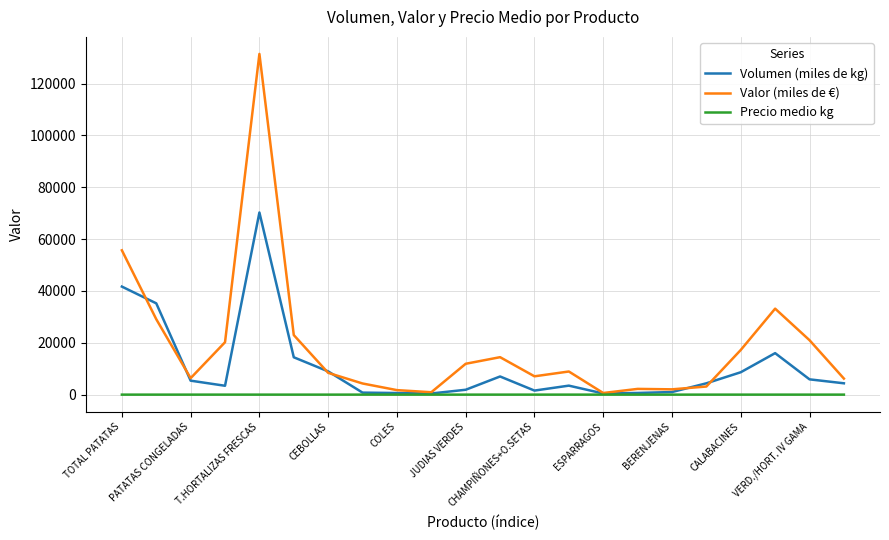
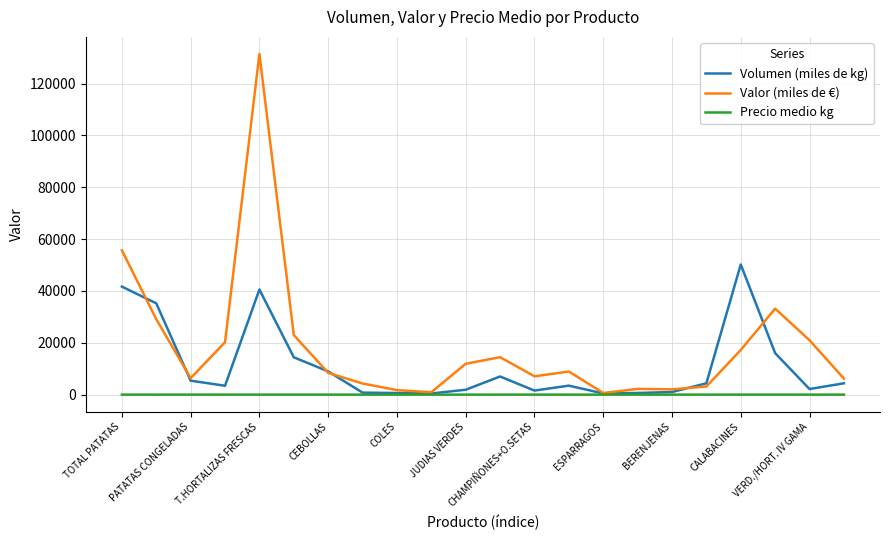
Volumen (miles de kg), T.HORTALIZAS FRESCAS: 70000 -> 41000
Volumen (miles de kg), CALABACINES: 9000 -> 50000
Volumen (miles de kg), VERD./HORT. IV GAMA: 6000 -> 2000
